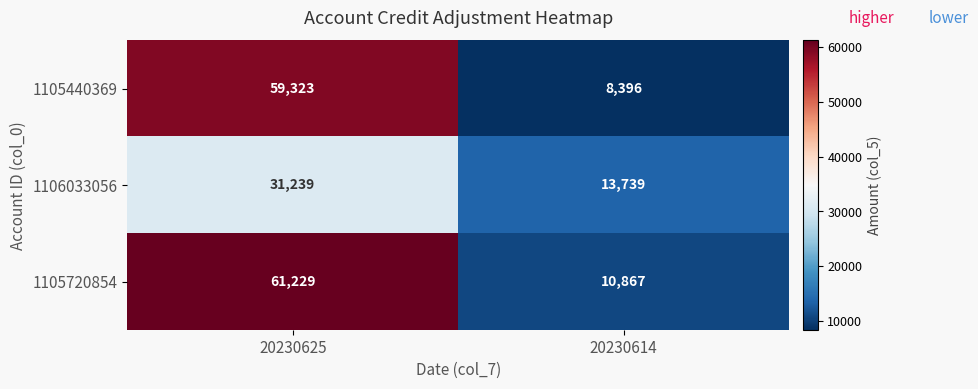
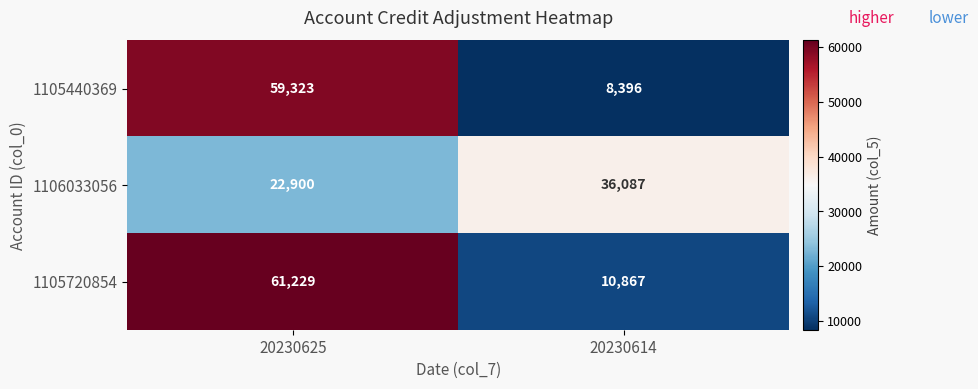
1106033056, 20230625: 31,239 -> 22,900
1106033056, 20230614: 13,739 -> 36,087
